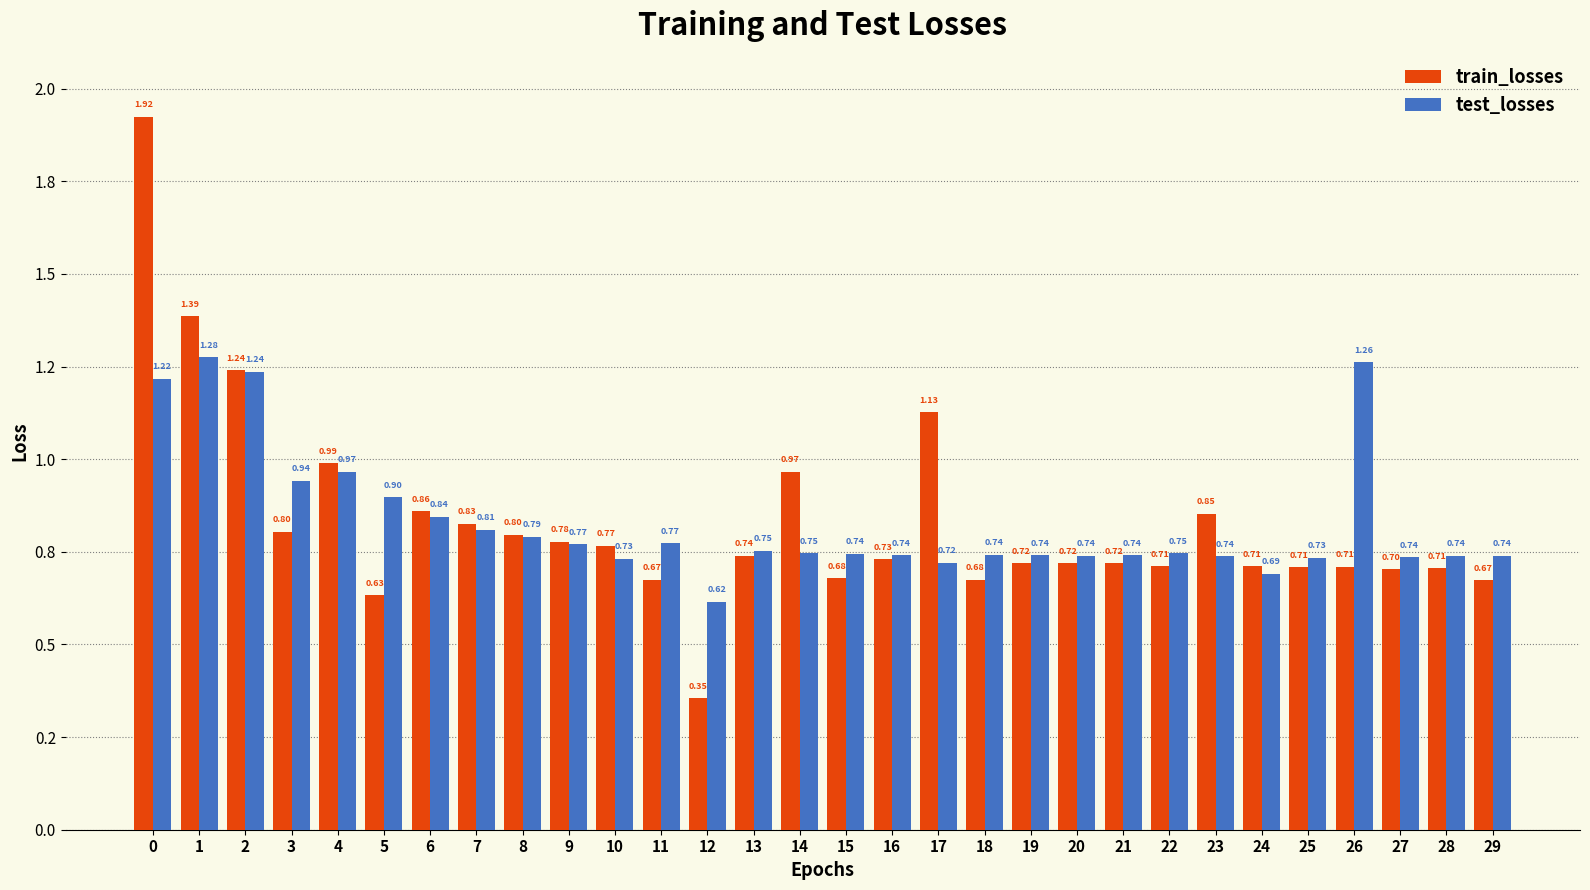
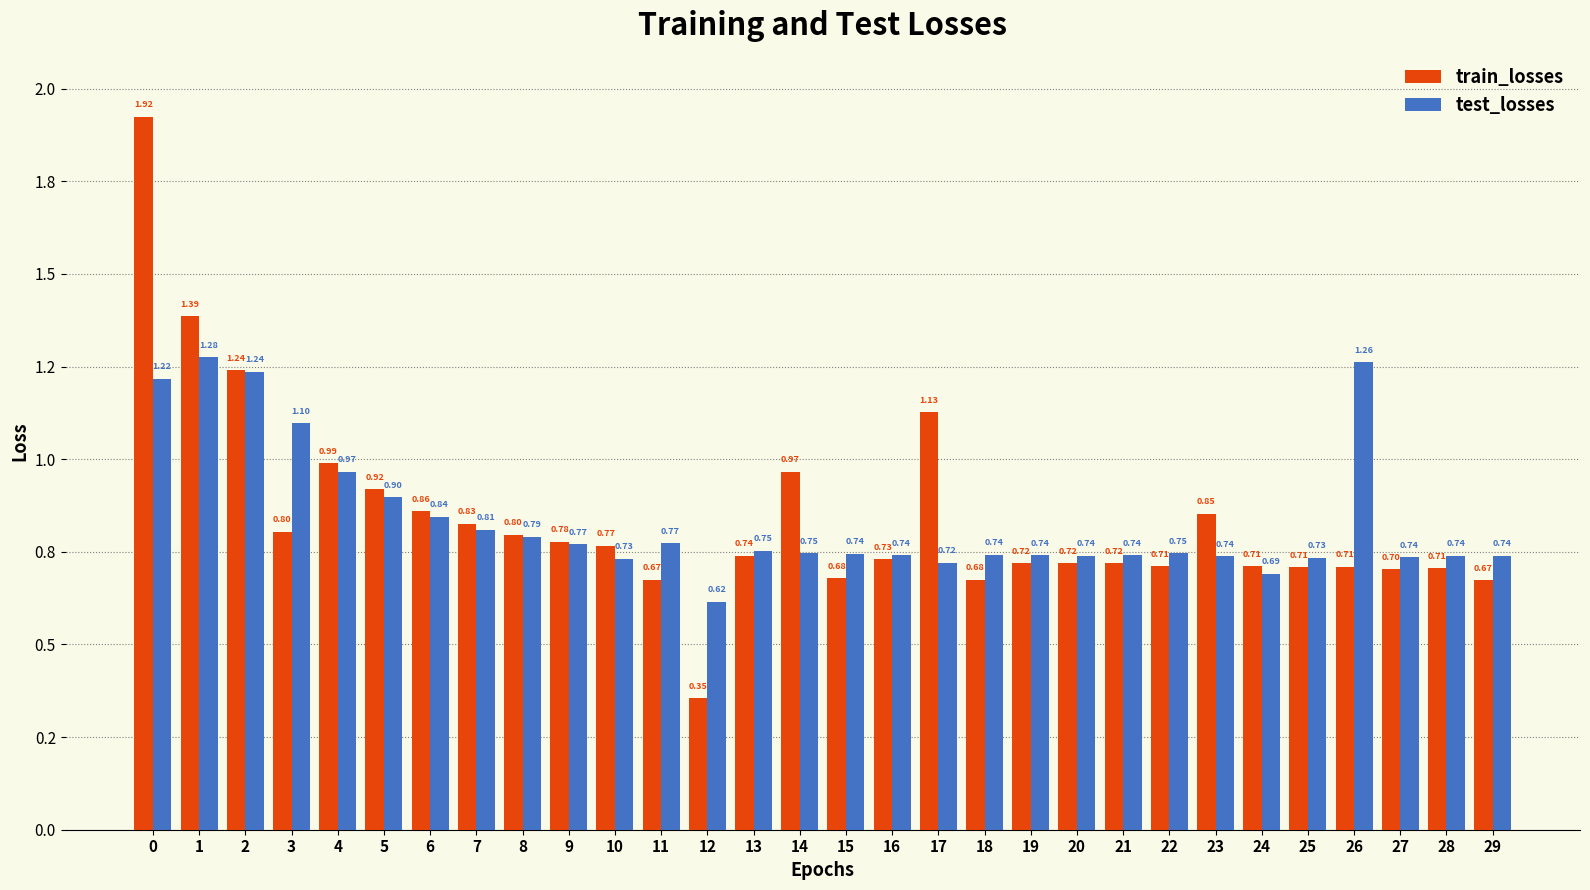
test_losses, 3: 0.94 -> 1.10
train_losses, 5: 0.63 -> 0.92
